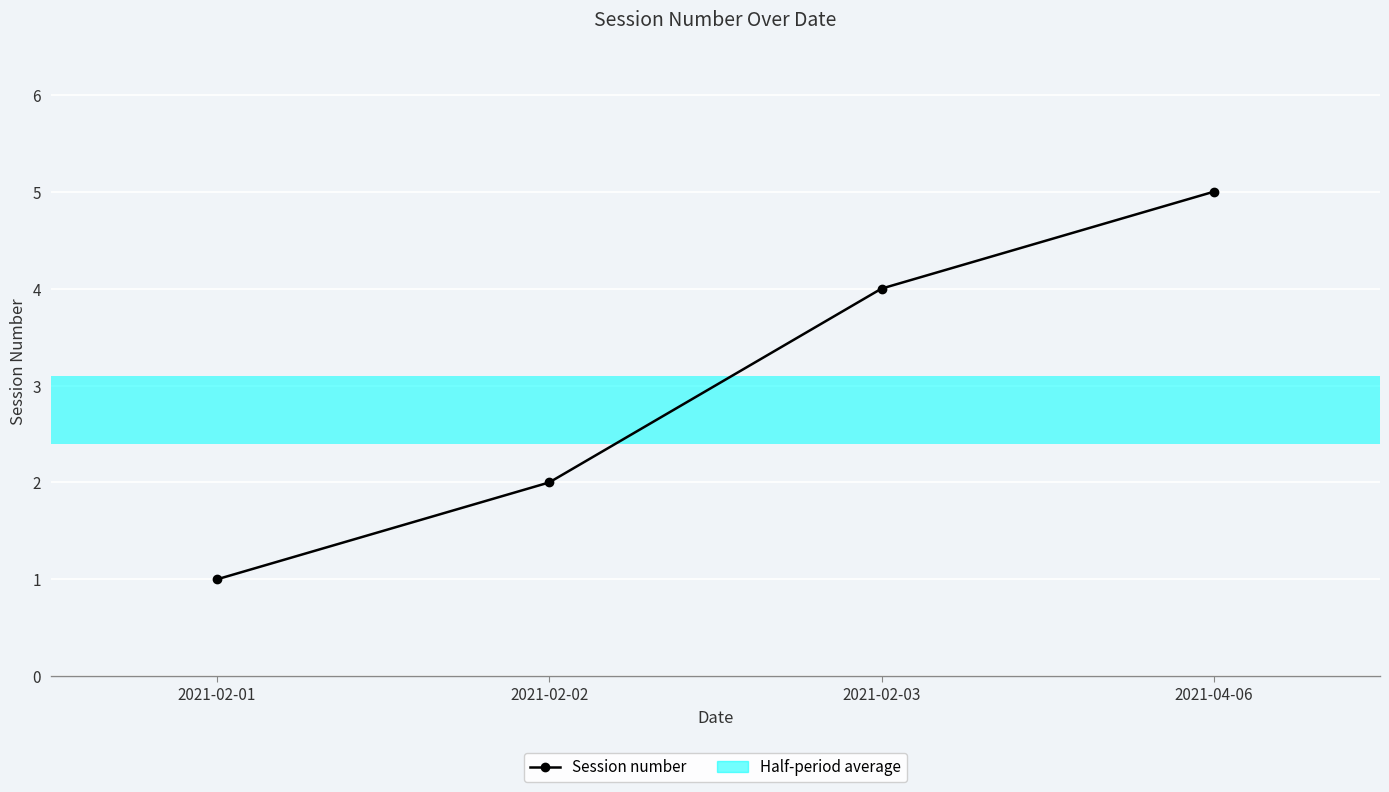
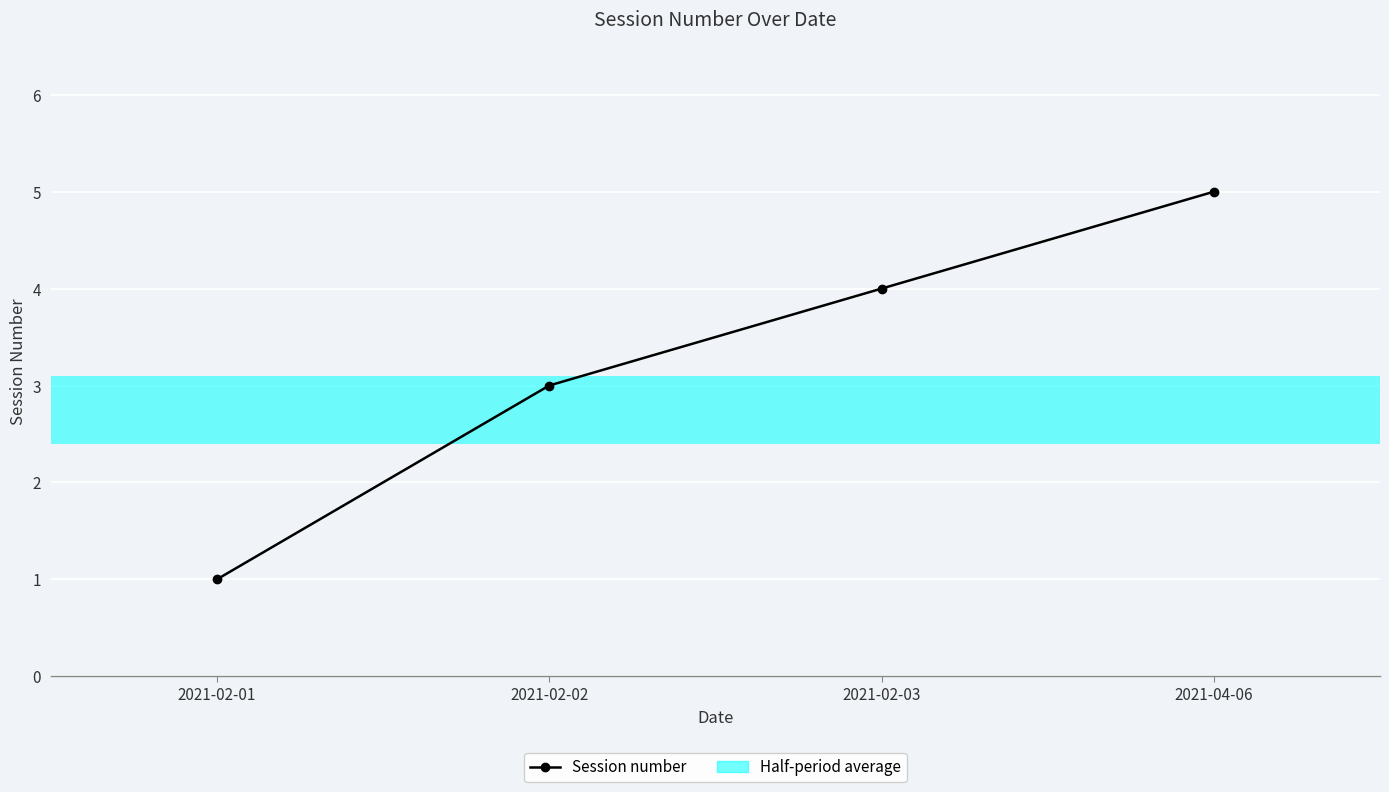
Session number, 2021-02-02: 2 -> 3
